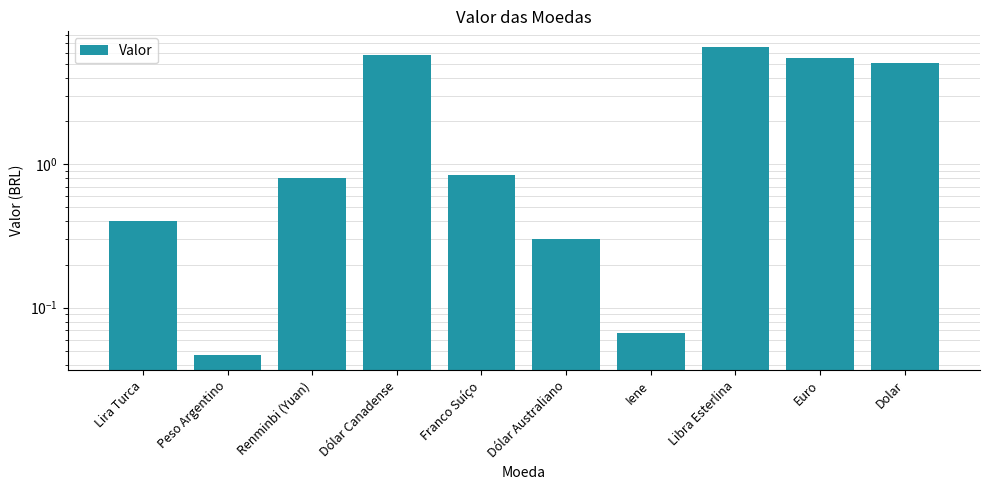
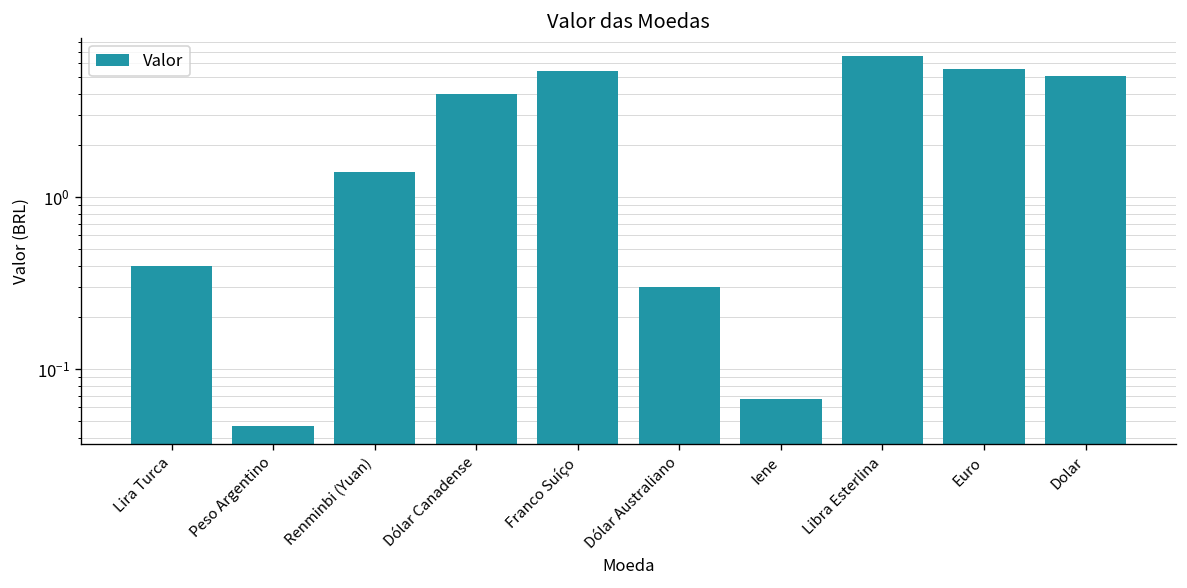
Renminbi (Yuan): 0.8 -> 1.4
Dólar Canadense: 5.8 -> 4.0
Franco Suíço: 0.8 -> 5.4
